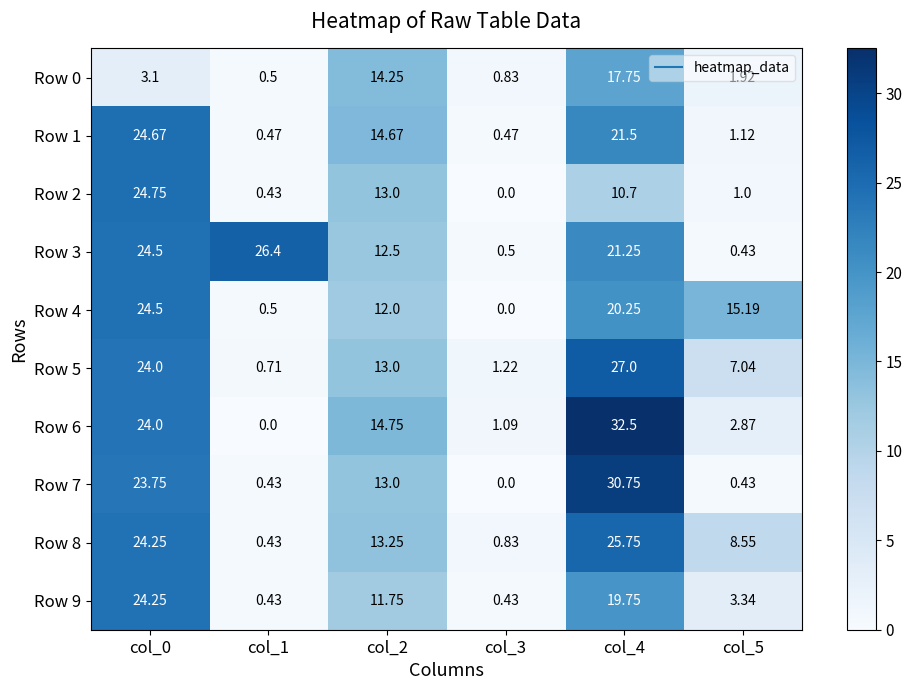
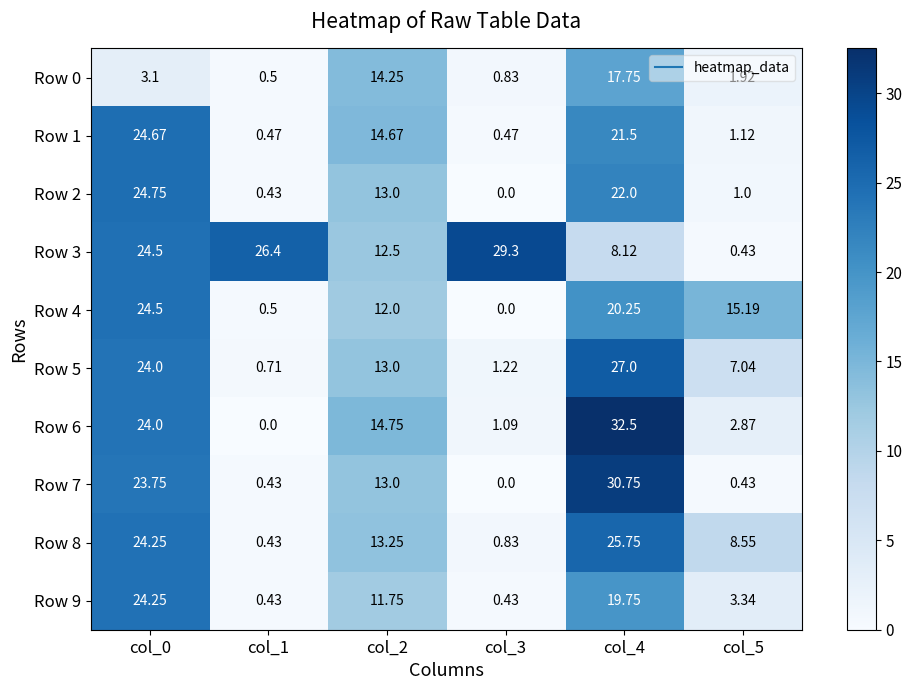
Row 2, col_4: 10.7 -> 22.0
Row 3, col_3: 0.5 -> 29.3
Row 3, col_4: 21.25 -> 8.12
